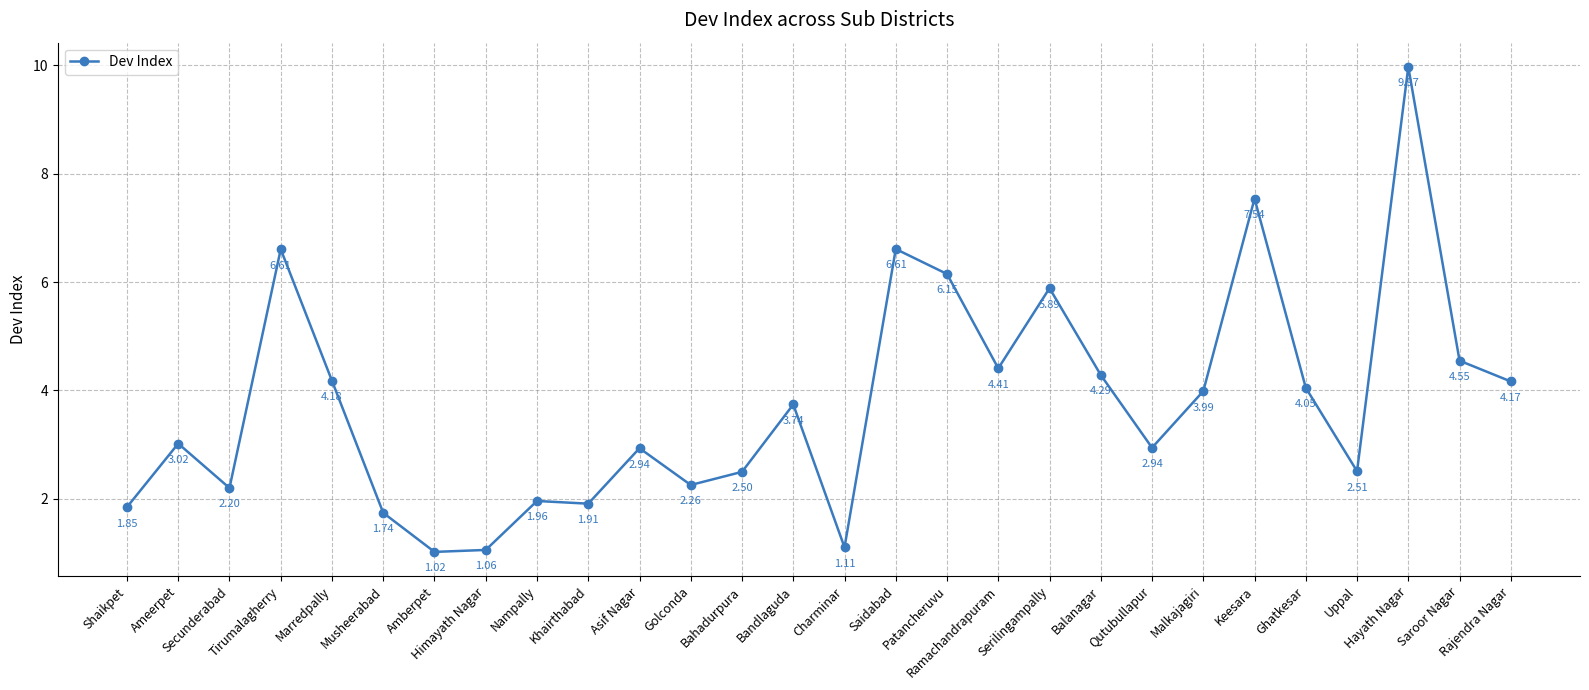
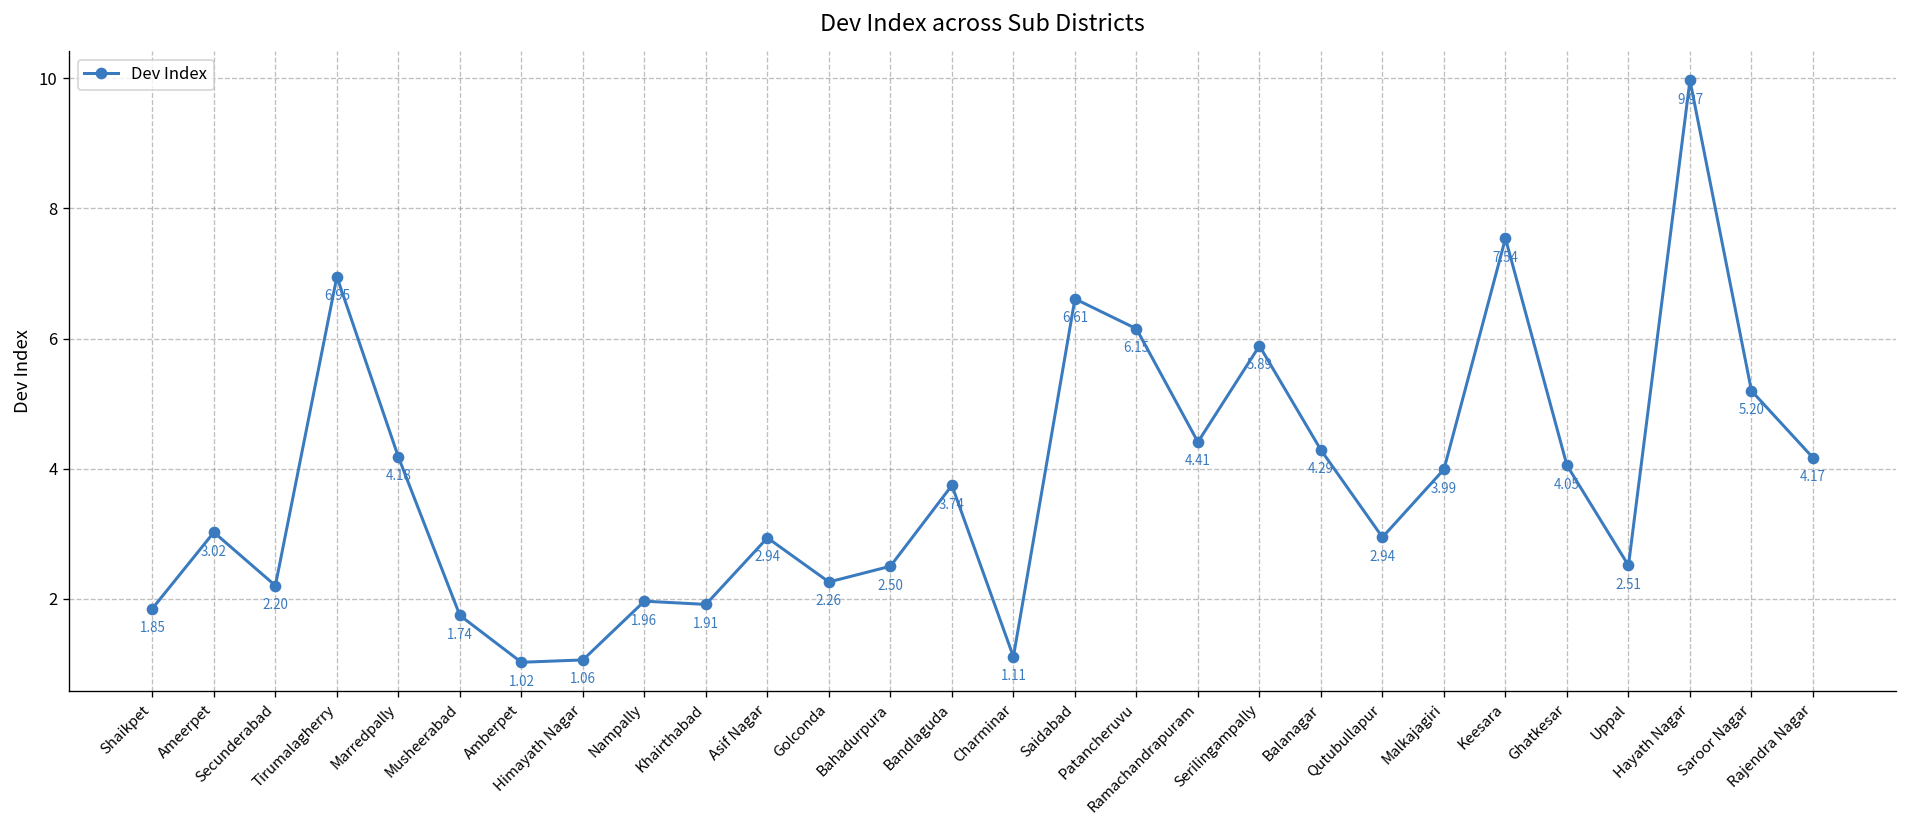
Tirumalagherry: 6.61 -> 6.95
Saroor Nagar: 4.55 -> 5.20
